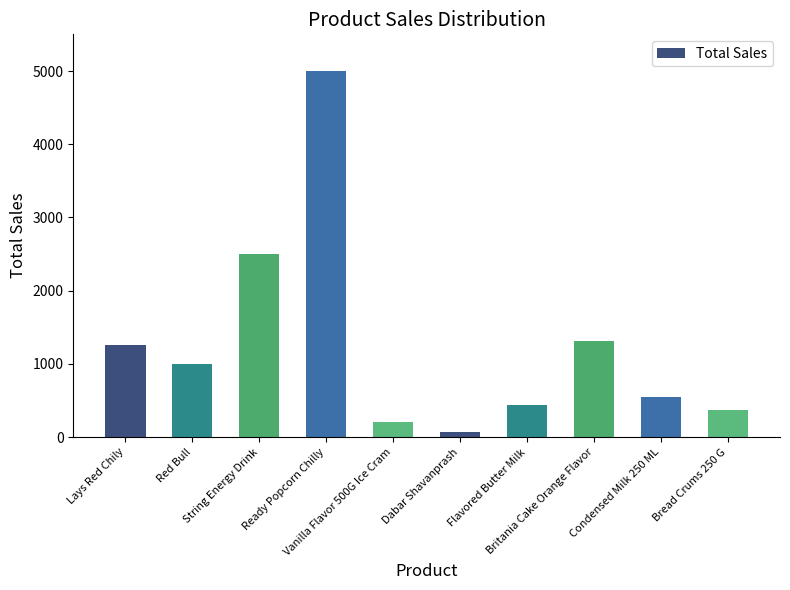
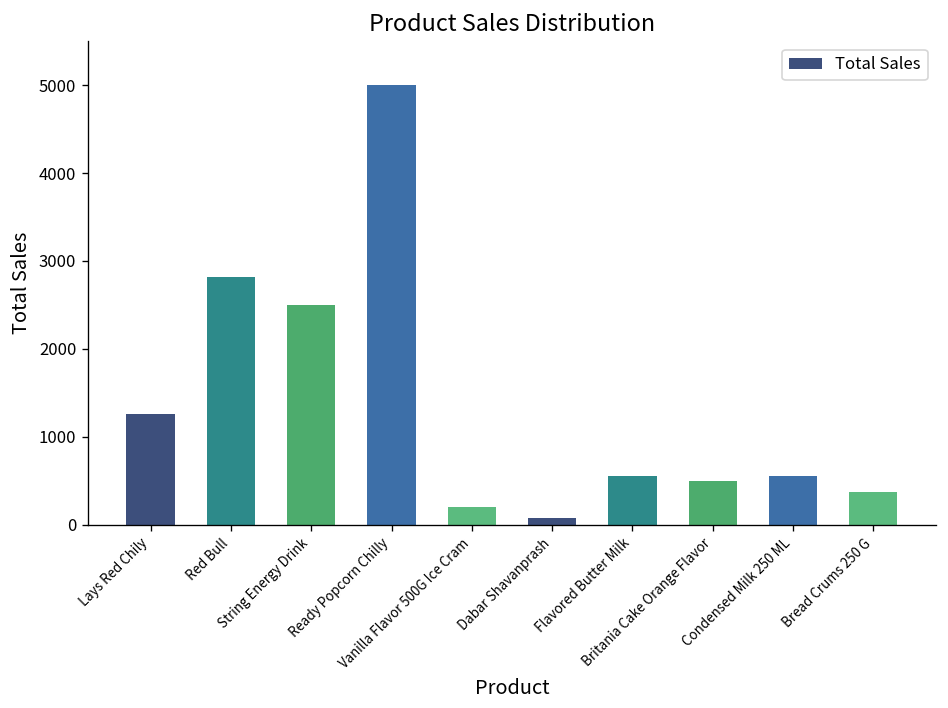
Red Bull: 1000 -> 2800
Flavored Butter Milk: 400 -> 600
Britania Cake Orange Flavor: 1300 -> 500
